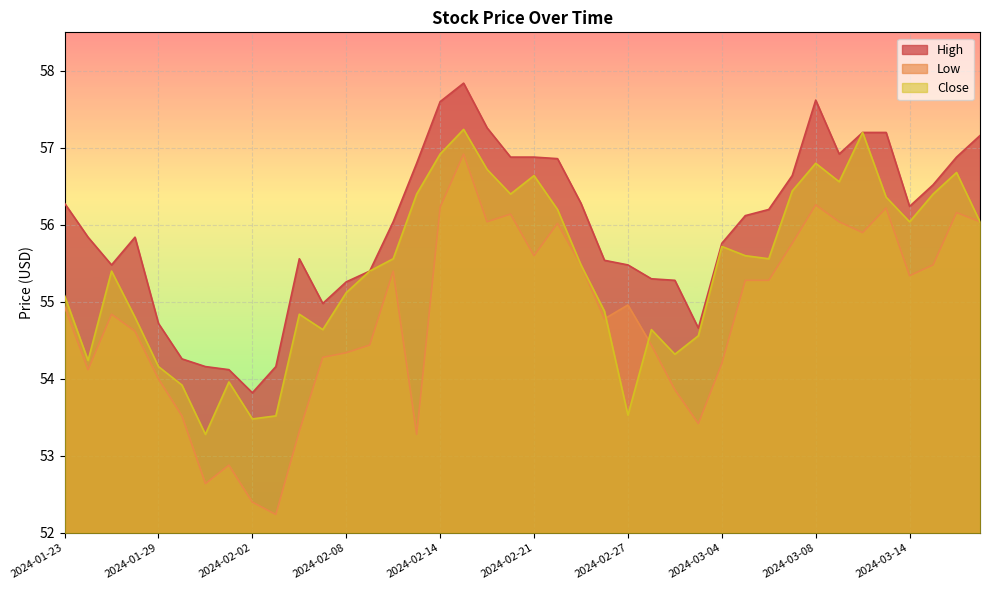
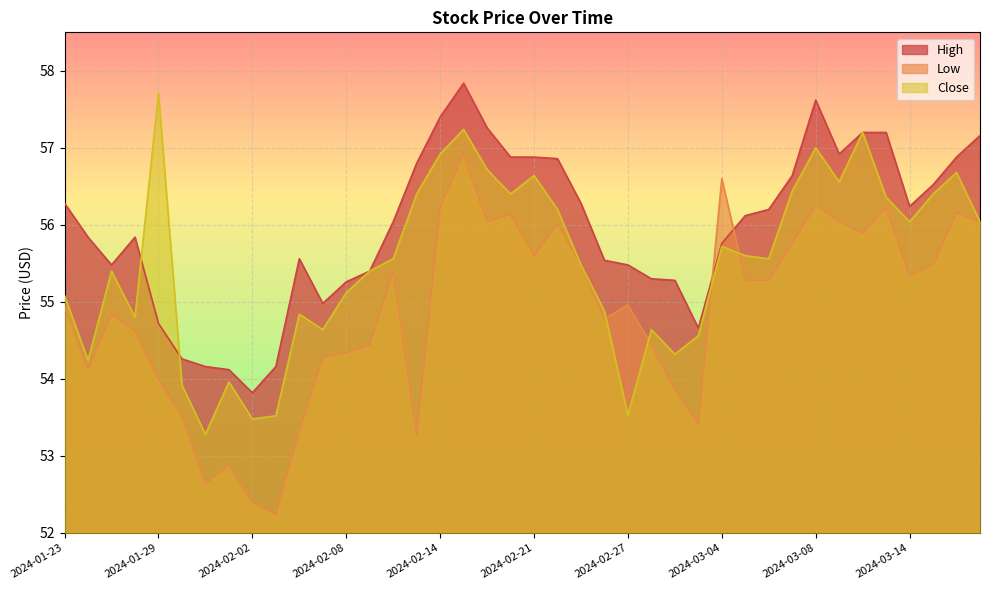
Close, 2024-01-29: 54.2 -> 57.7
High, 2024-02-14: 57.6 -> 57.4
Low, 2024-03-04: 54.2 -> 56.6
Close, 2024-03-08: 56.8 -> 57.0
